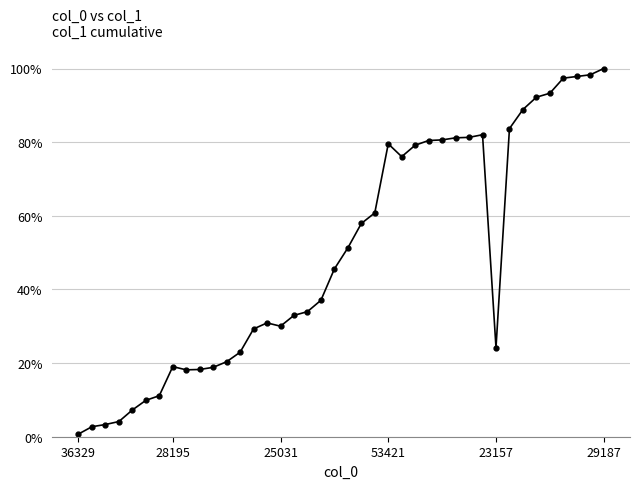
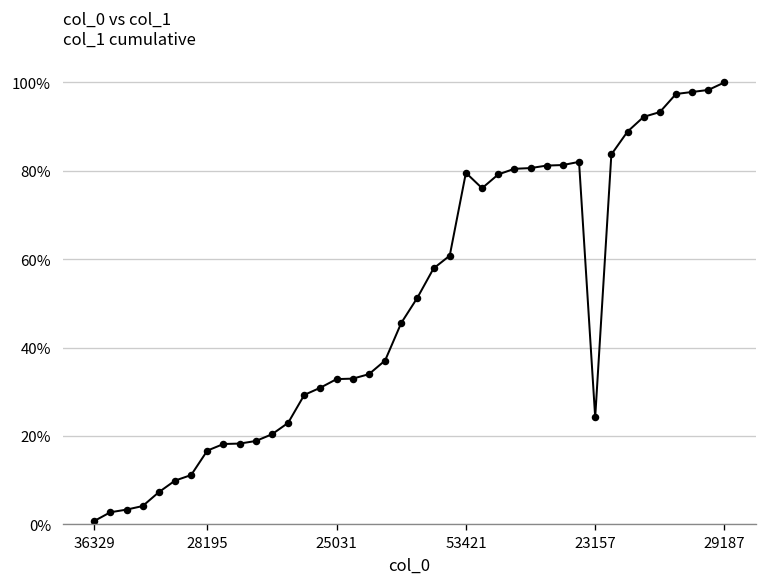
28195: 19% -> 17%
25031: 30% -> 33%
